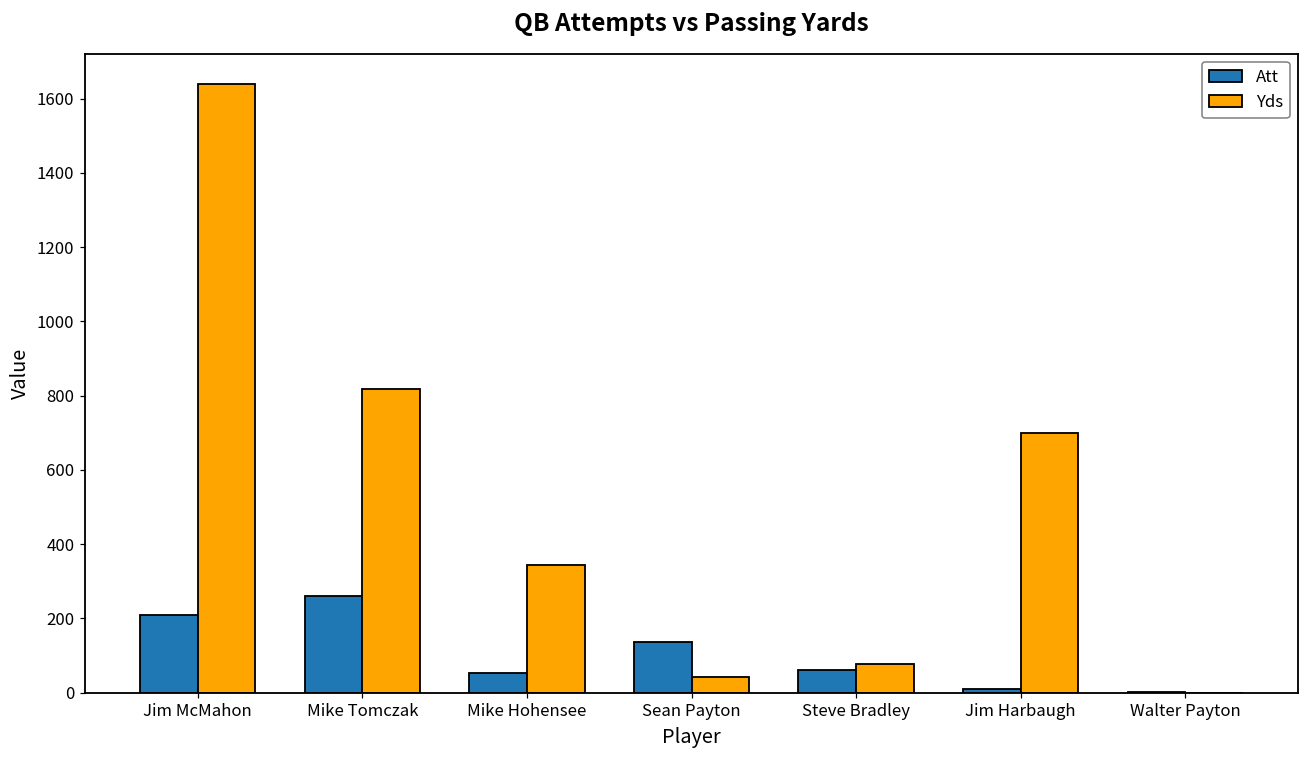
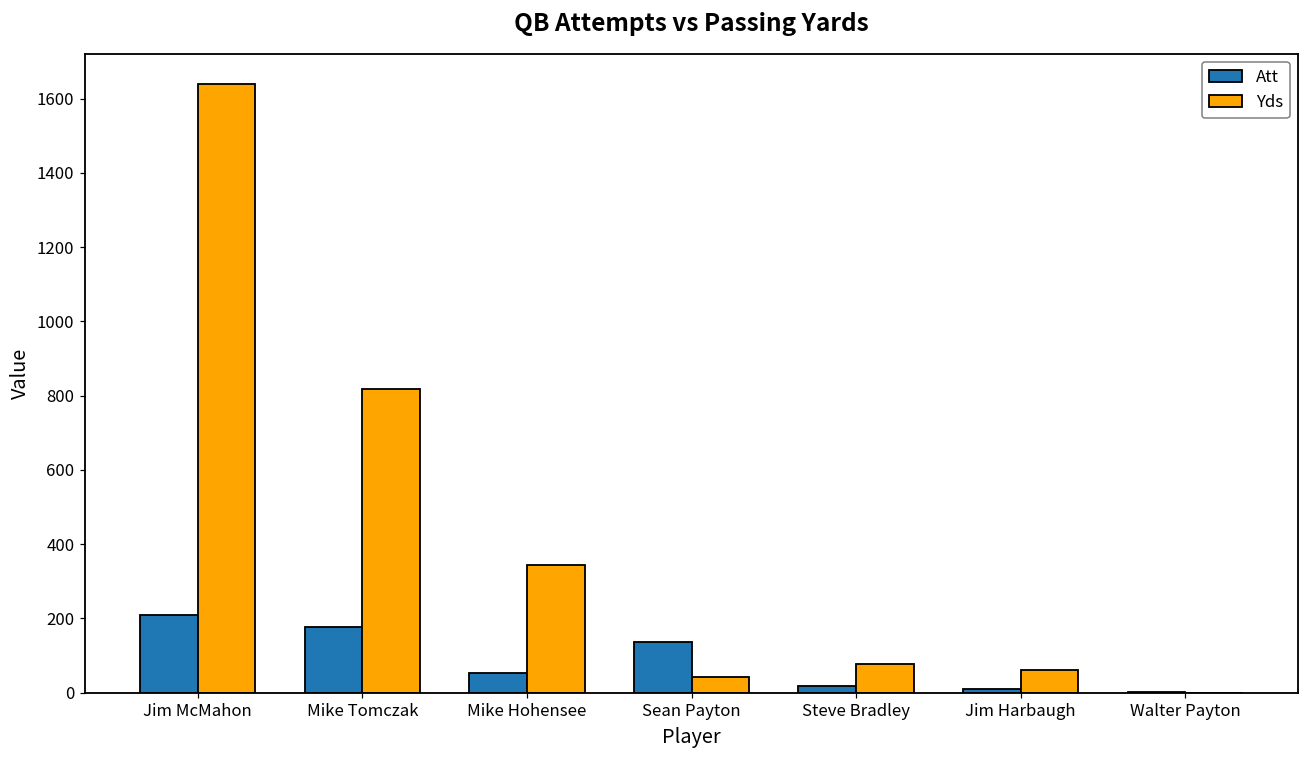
Att, Mike Tomczak: 260 -> 180
Att, Steve Bradley: 60 -> 20
Yds, Jim Harbaugh: 700 -> 60
